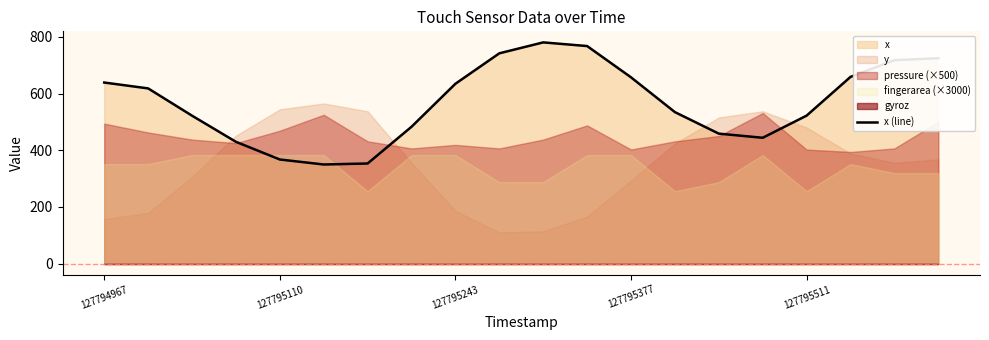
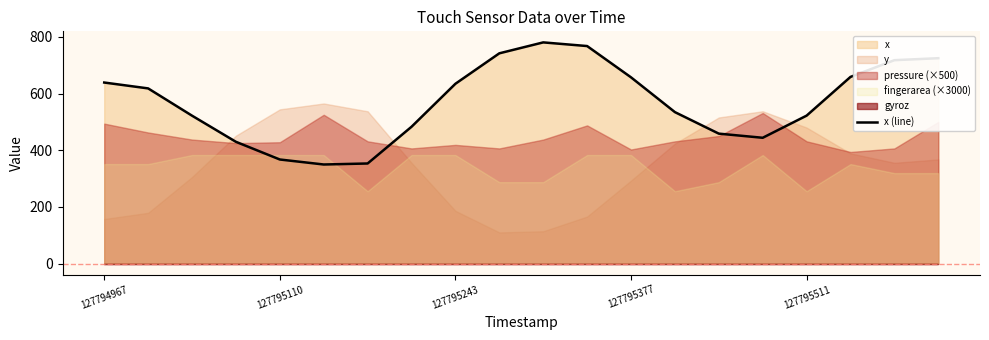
pressure (×500), 127795110: 470 -> 430
pressure (×500), 127795511: 400 -> 430
